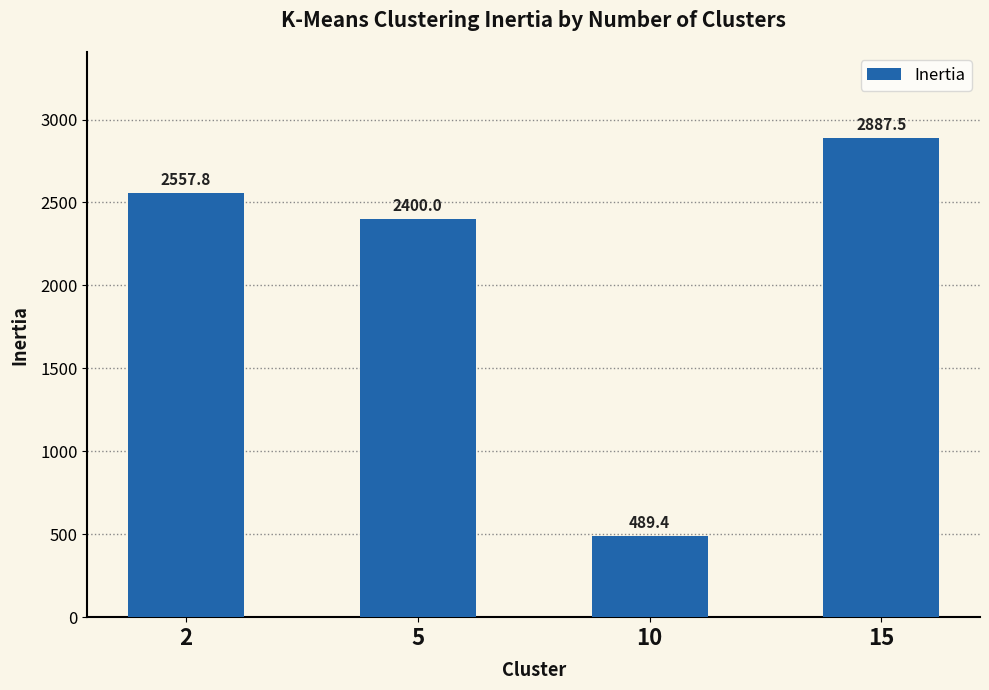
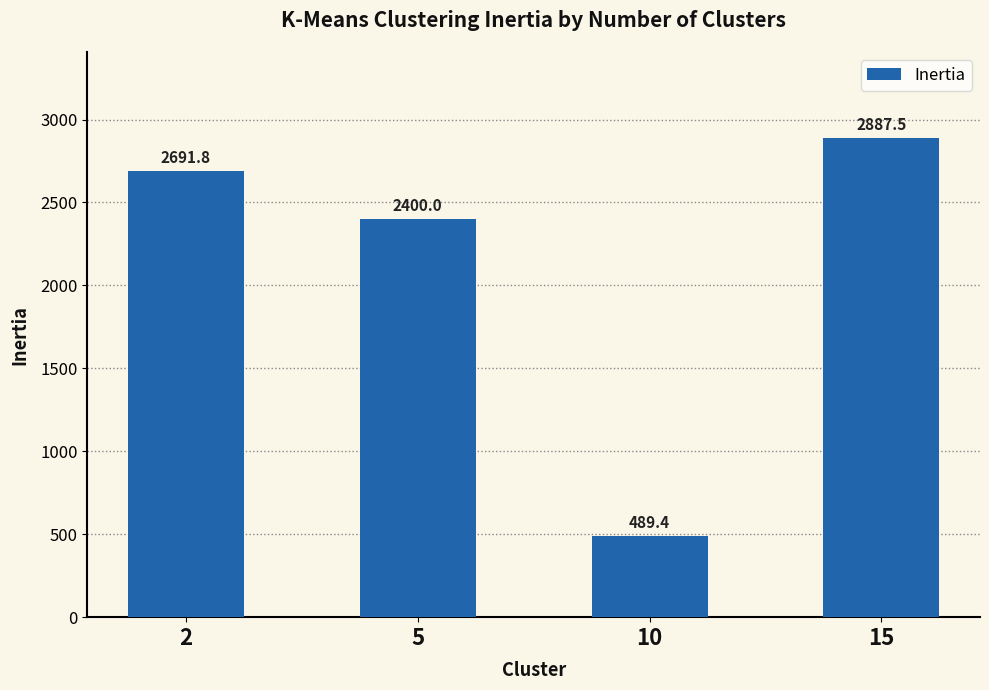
2: 2557.8 -> 2691.8
